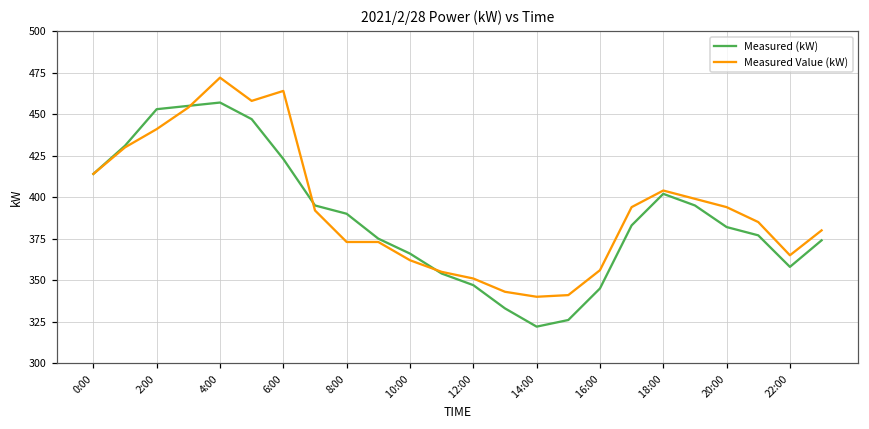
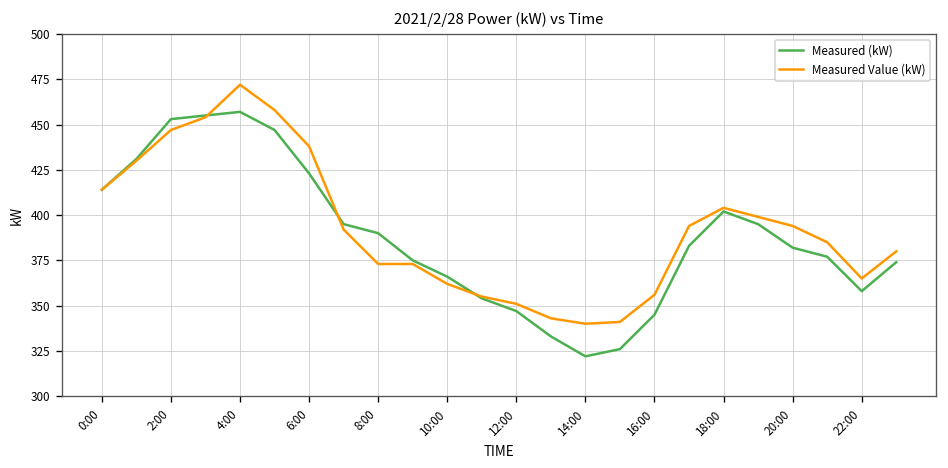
Measured Value (kW), 2:00: 441 -> 447
Measured Value (kW), 6:00: 464 -> 438
